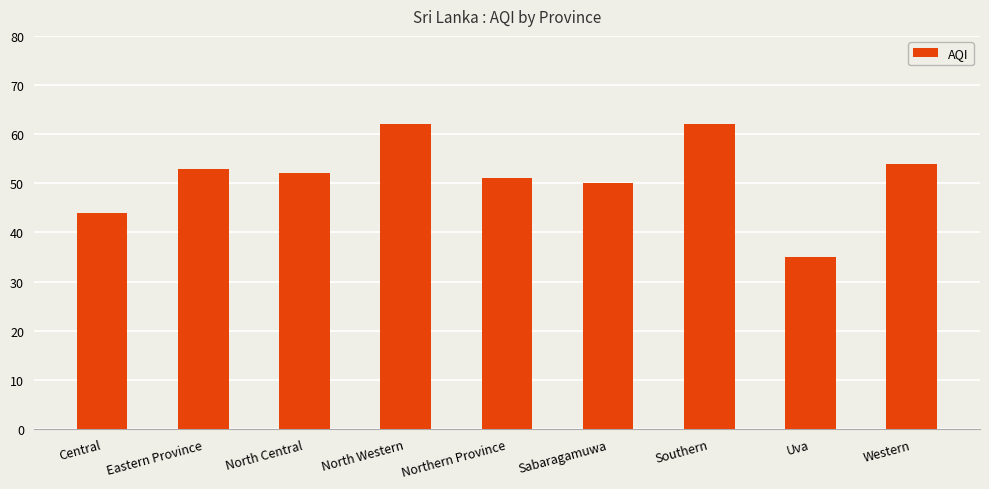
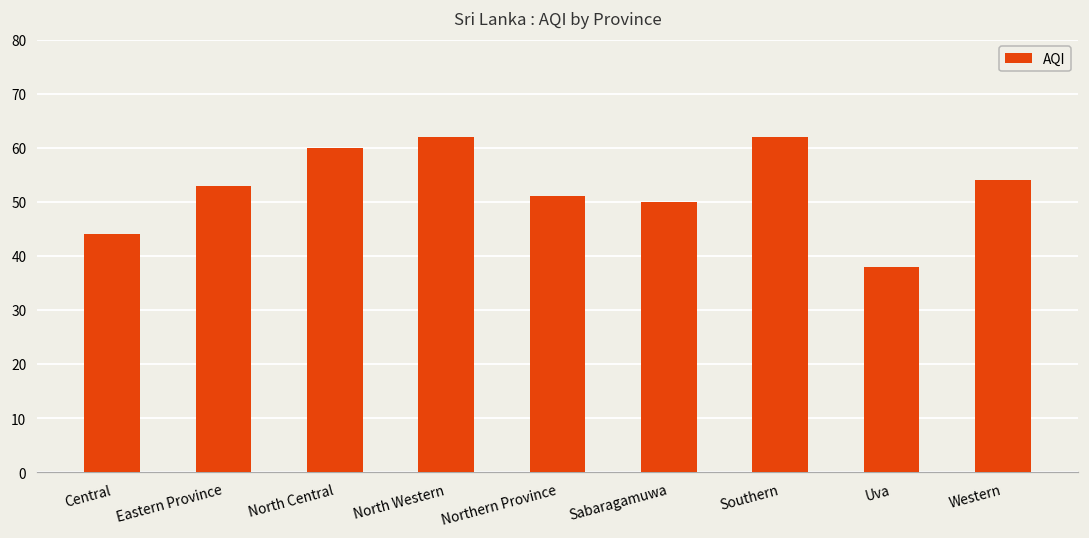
North Central: 52 -> 60
Uva: 35 -> 38
